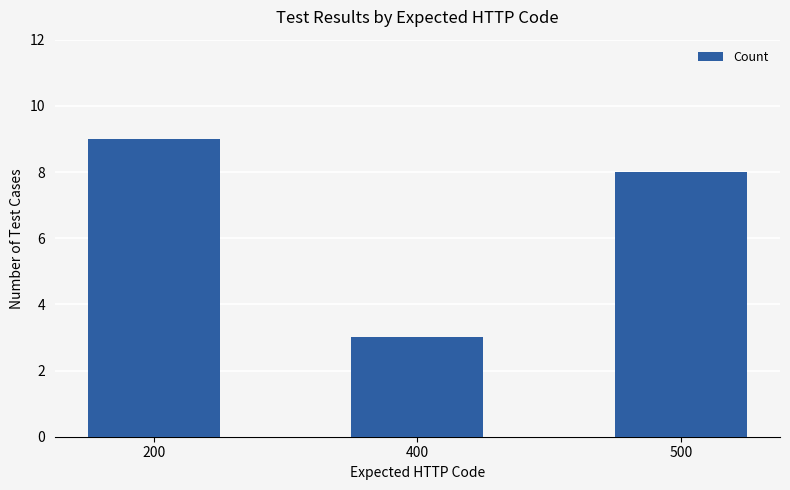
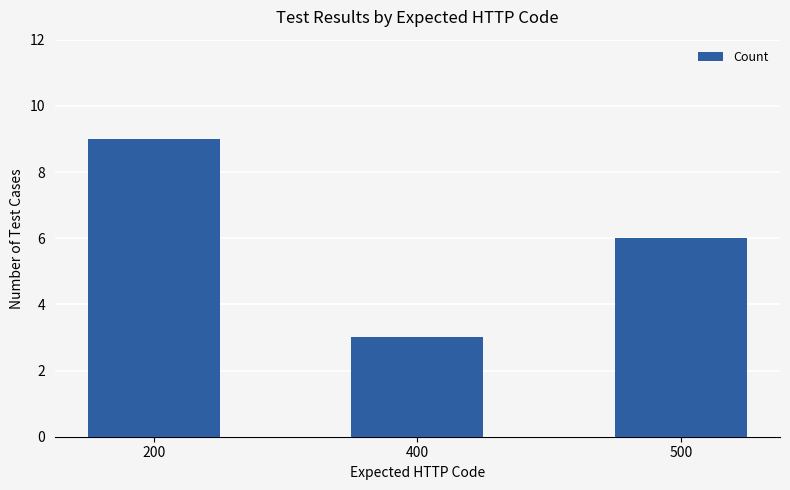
500: 8 -> 6
